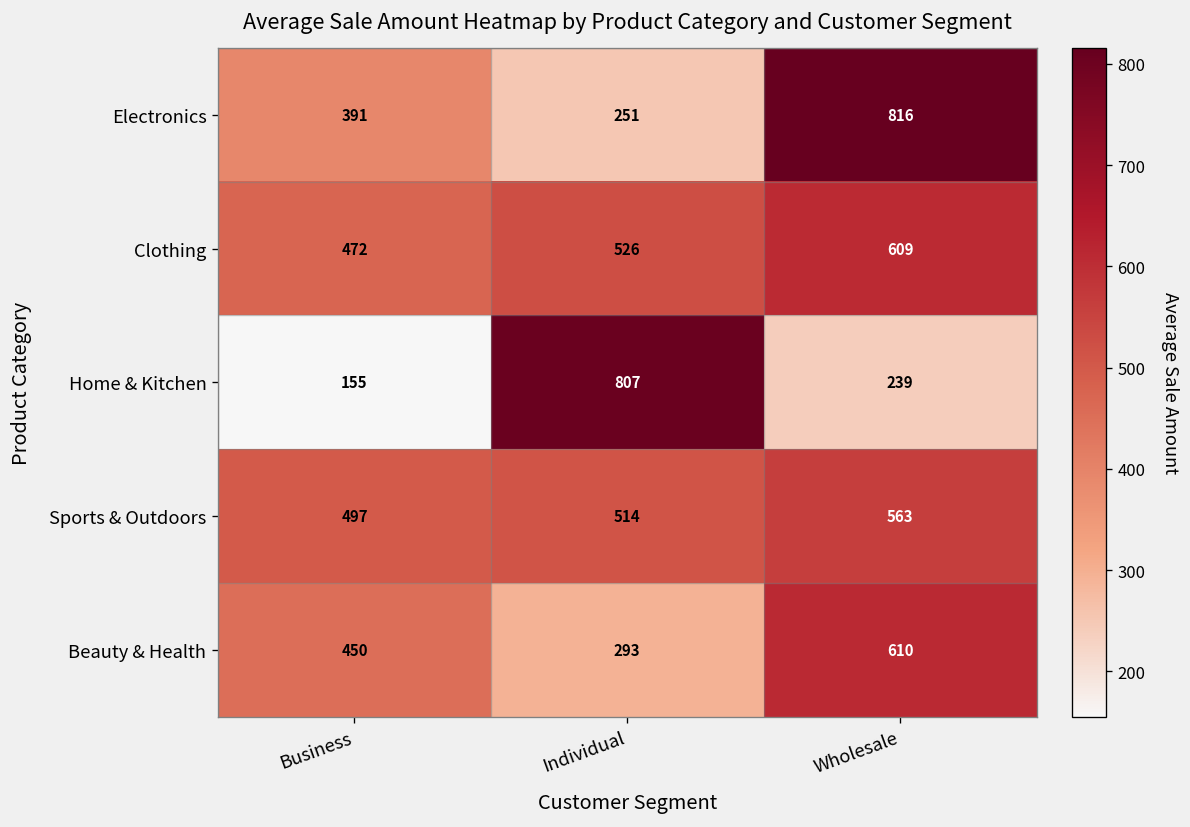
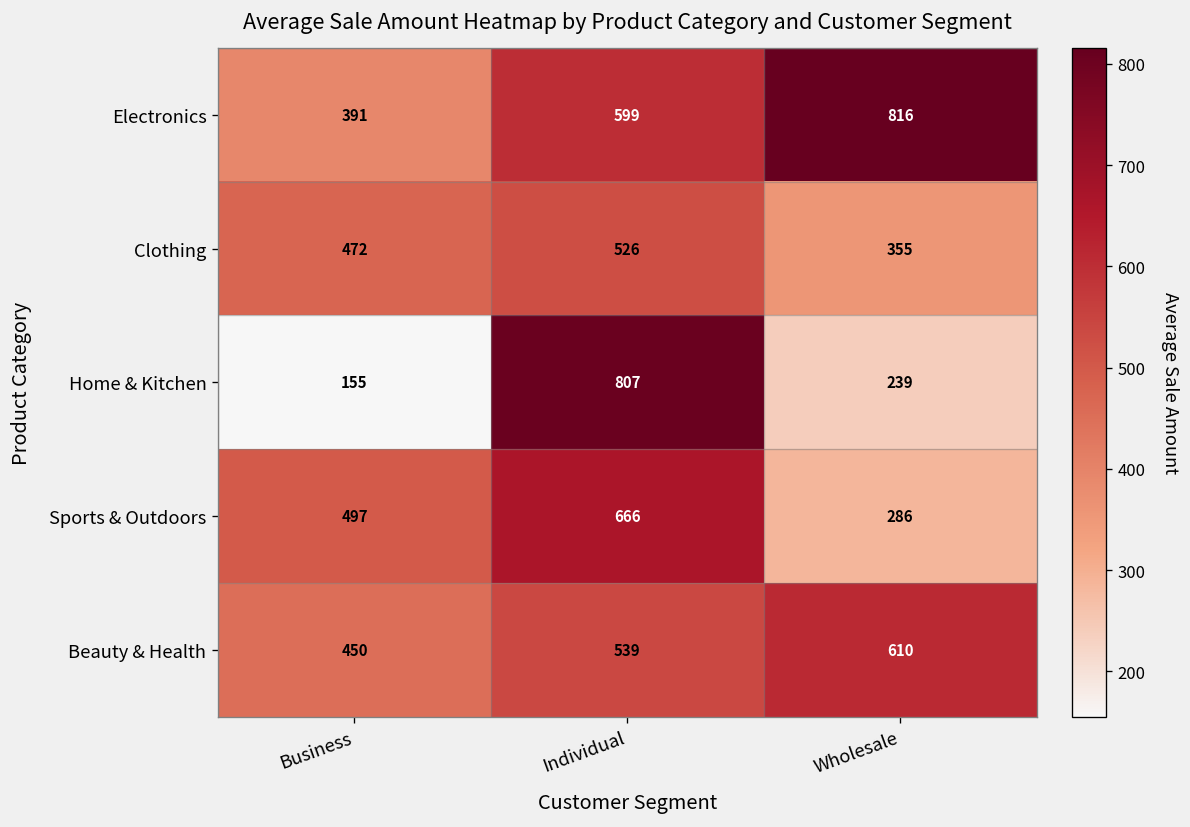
Electronics, Individual: 251 -> 599
Clothing, Wholesale: 609 -> 355
Sports & Outdoors, Individual: 514 -> 666
Sports & Outdoors, Wholesale: 563 -> 286
Beauty & Health, Individual: 293 -> 539
